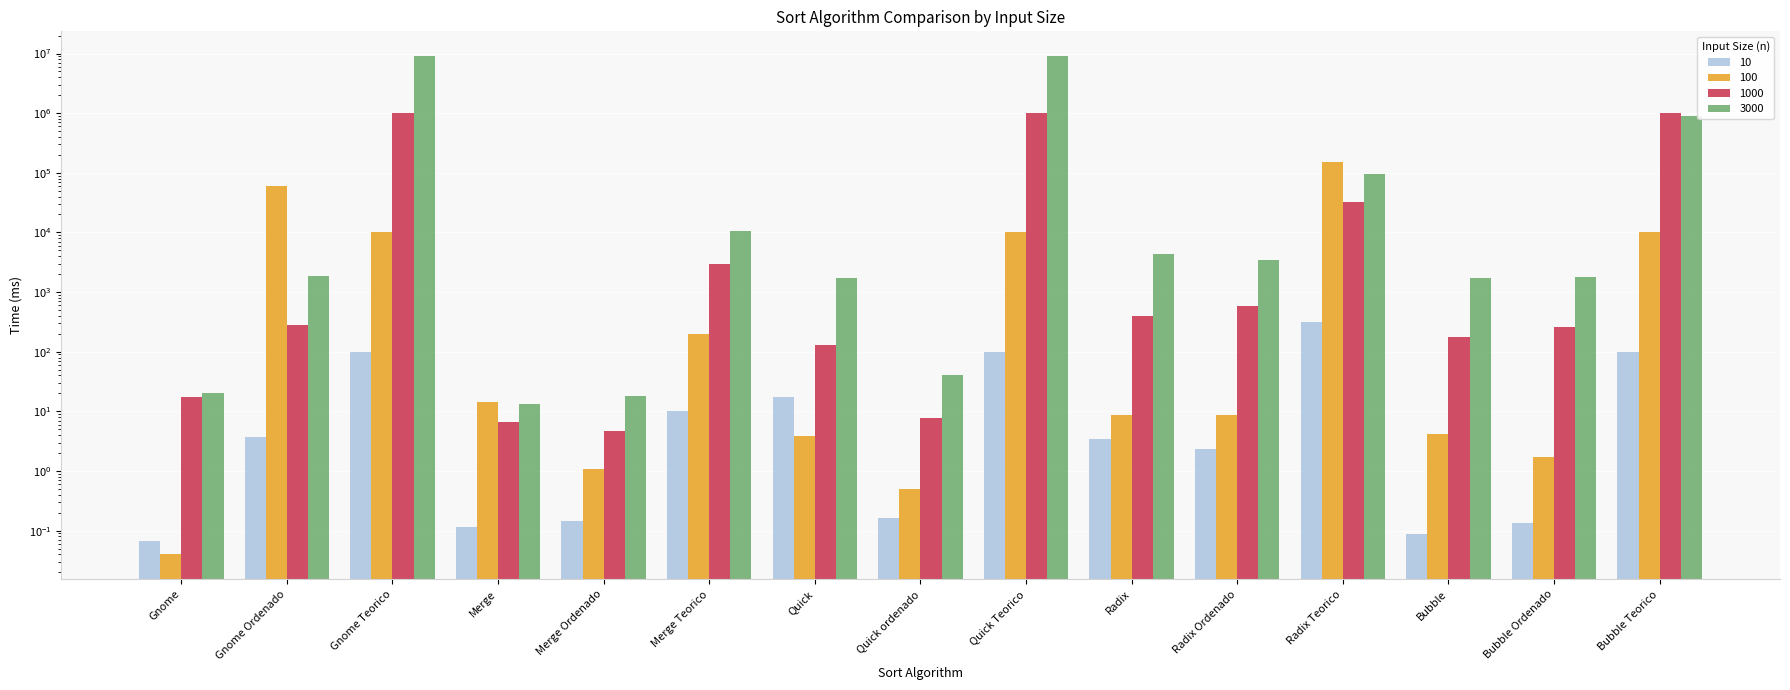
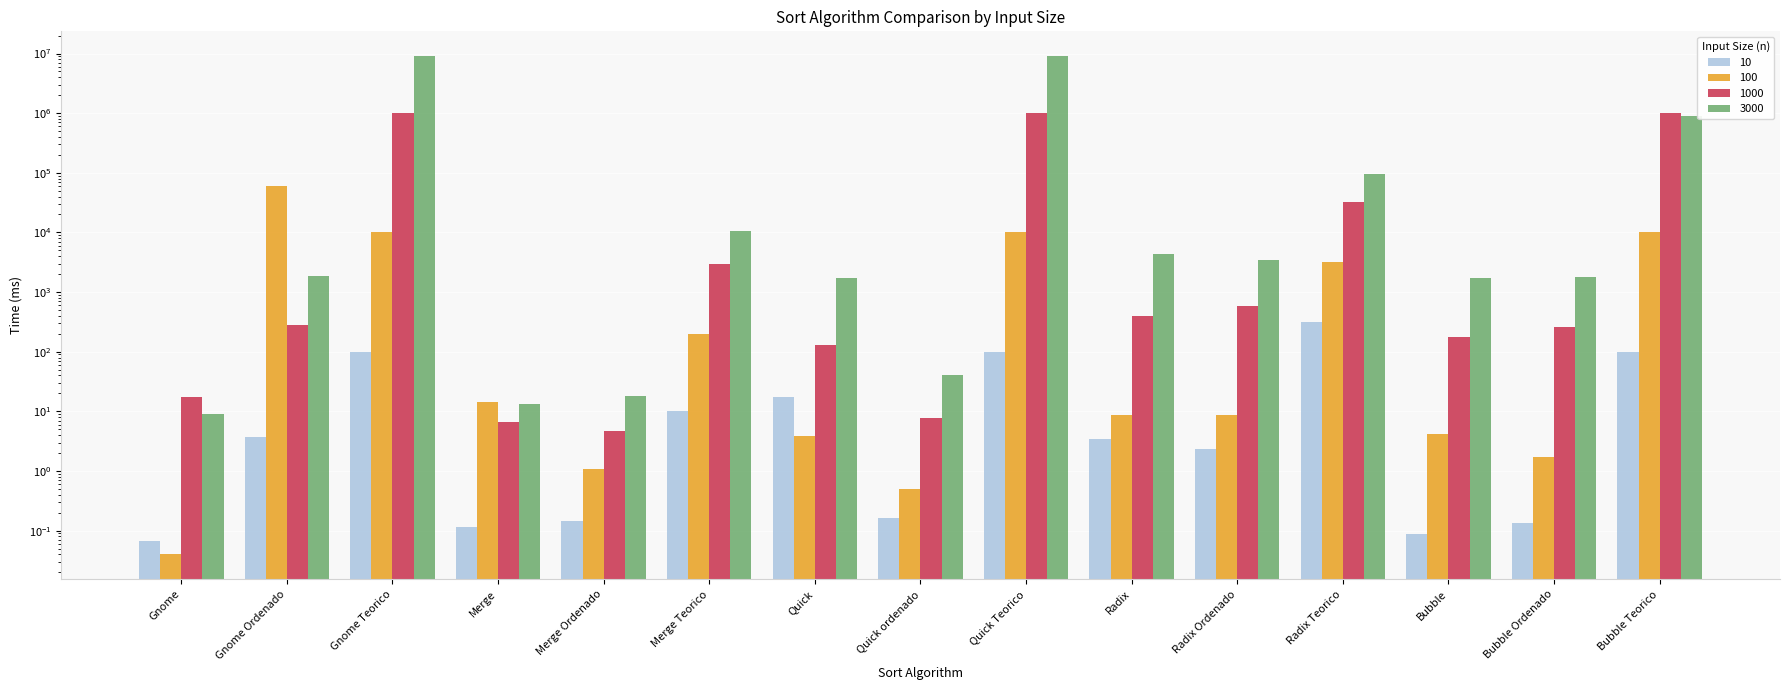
3000, Gnome: 20 -> 9
100, Radix Teorico: 150000 -> 3000
